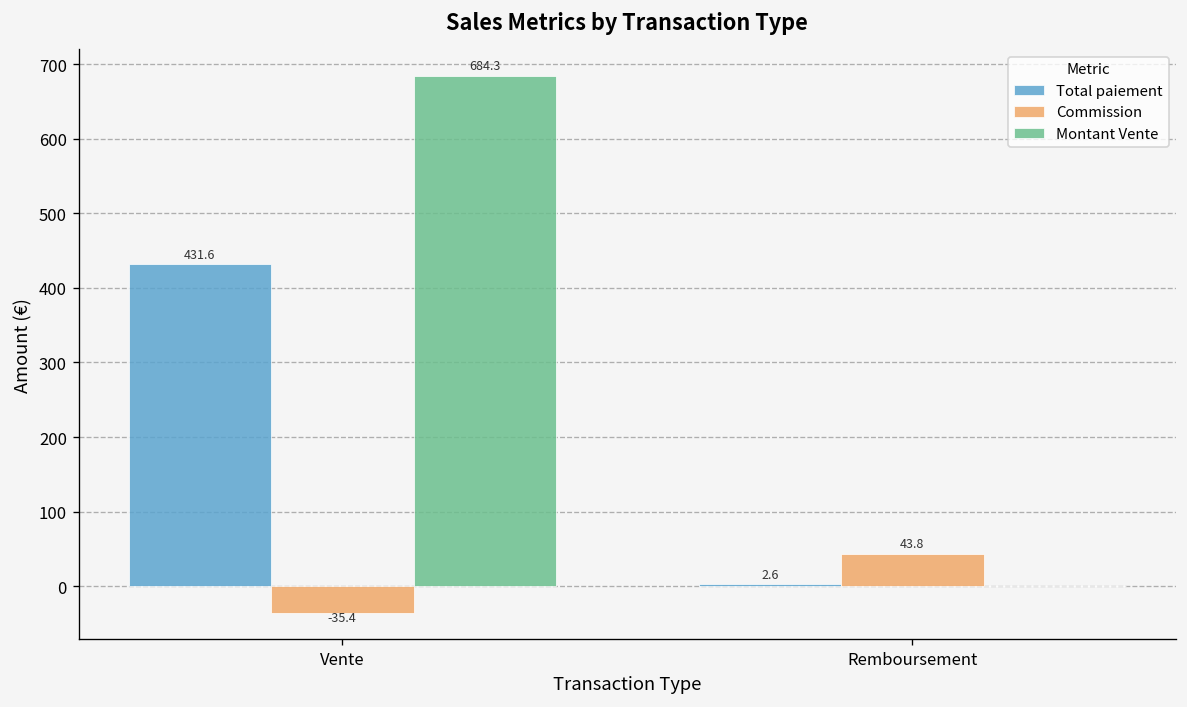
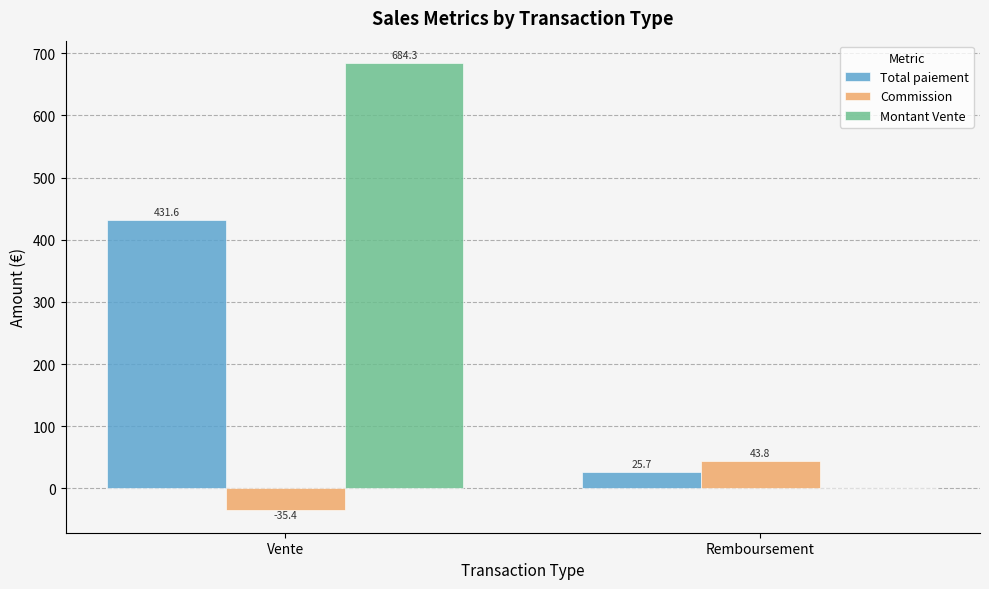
Total paiement, Remboursement: 2.6 -> 25.7
